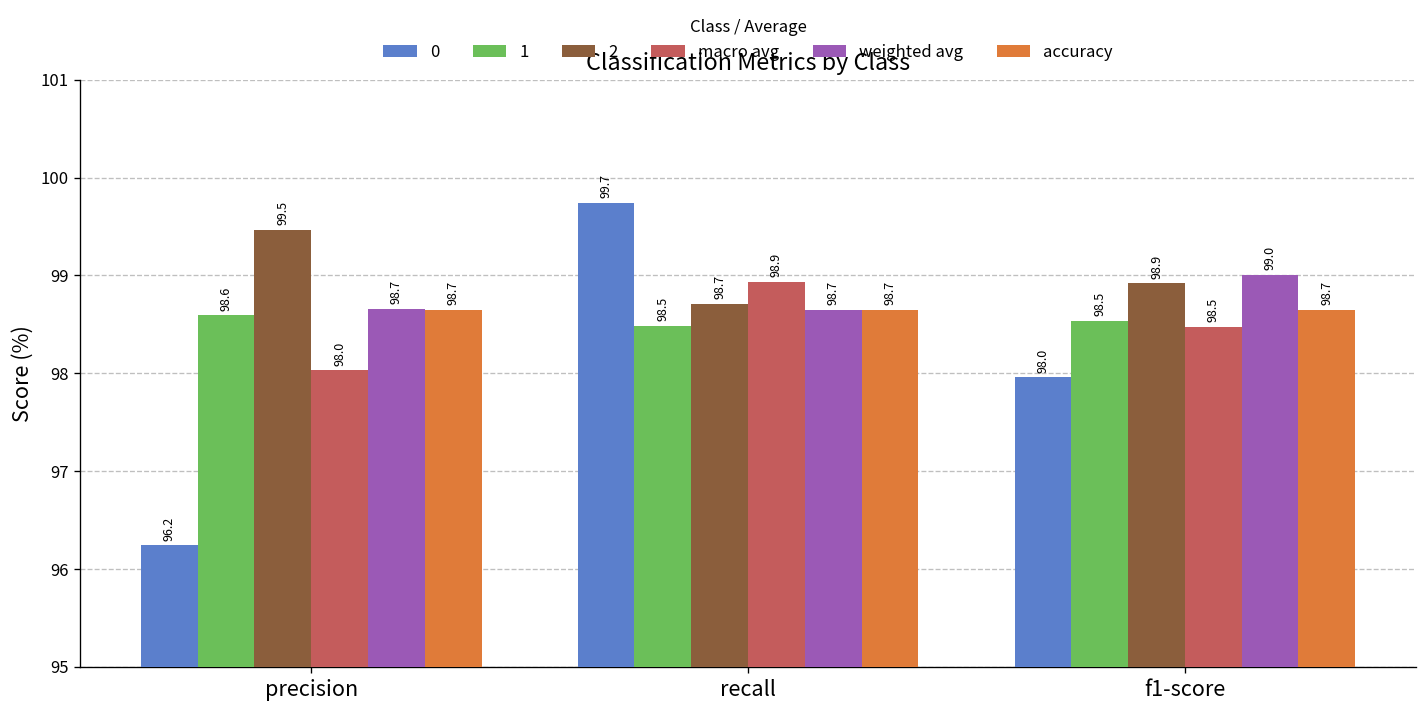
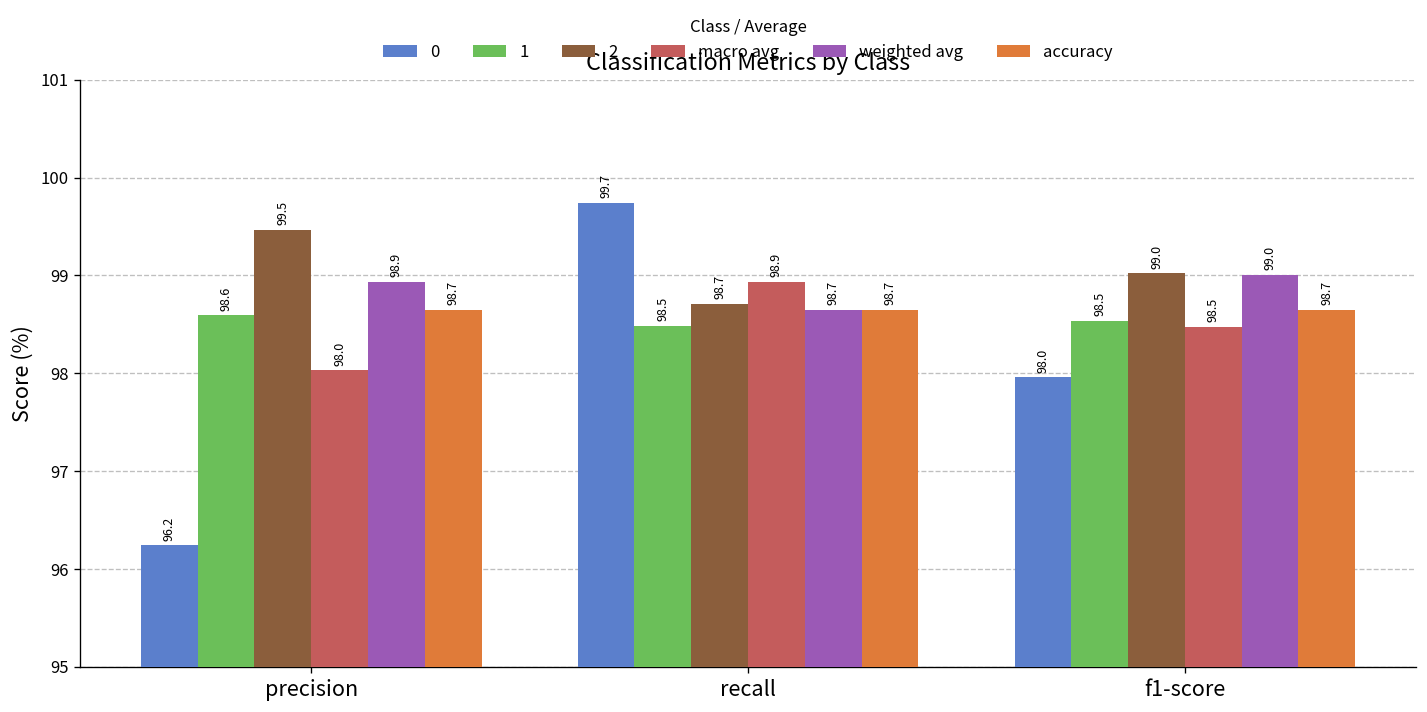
weighted avg, precision: 98.7 -> 98.9
2, f1-score: 98.9 -> 99.0
